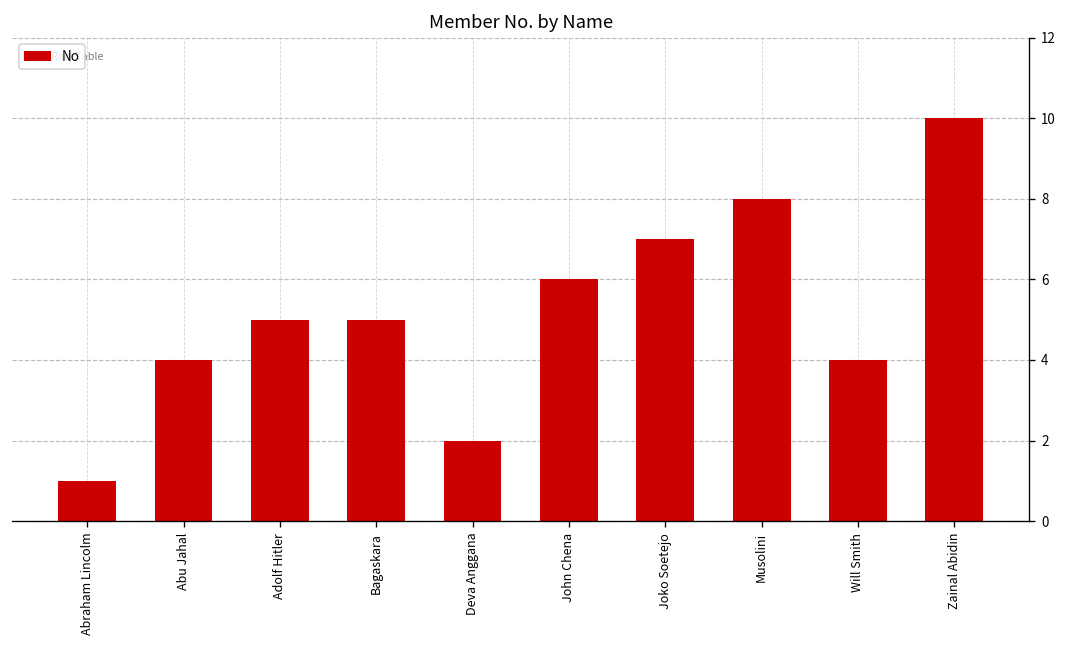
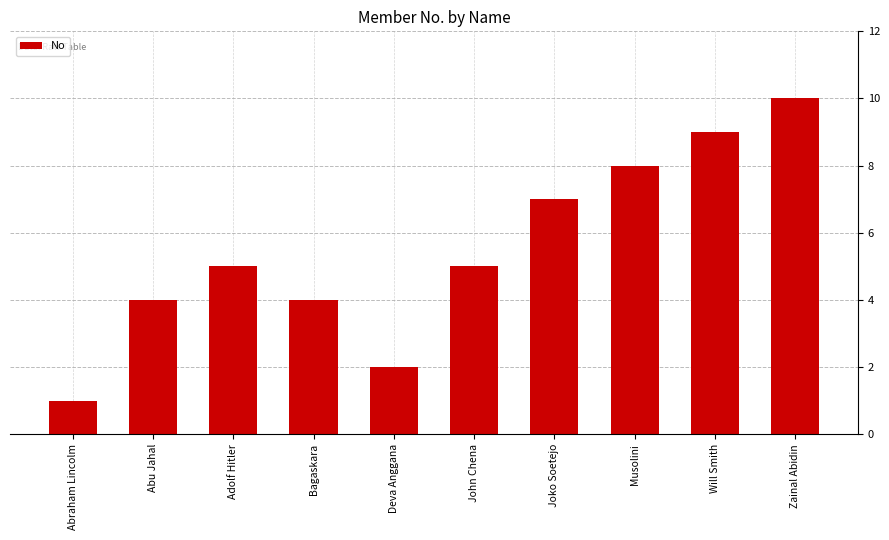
Bagaskara: 5 -> 4
John Chena: 6 -> 5
Will Smith: 4 -> 9
